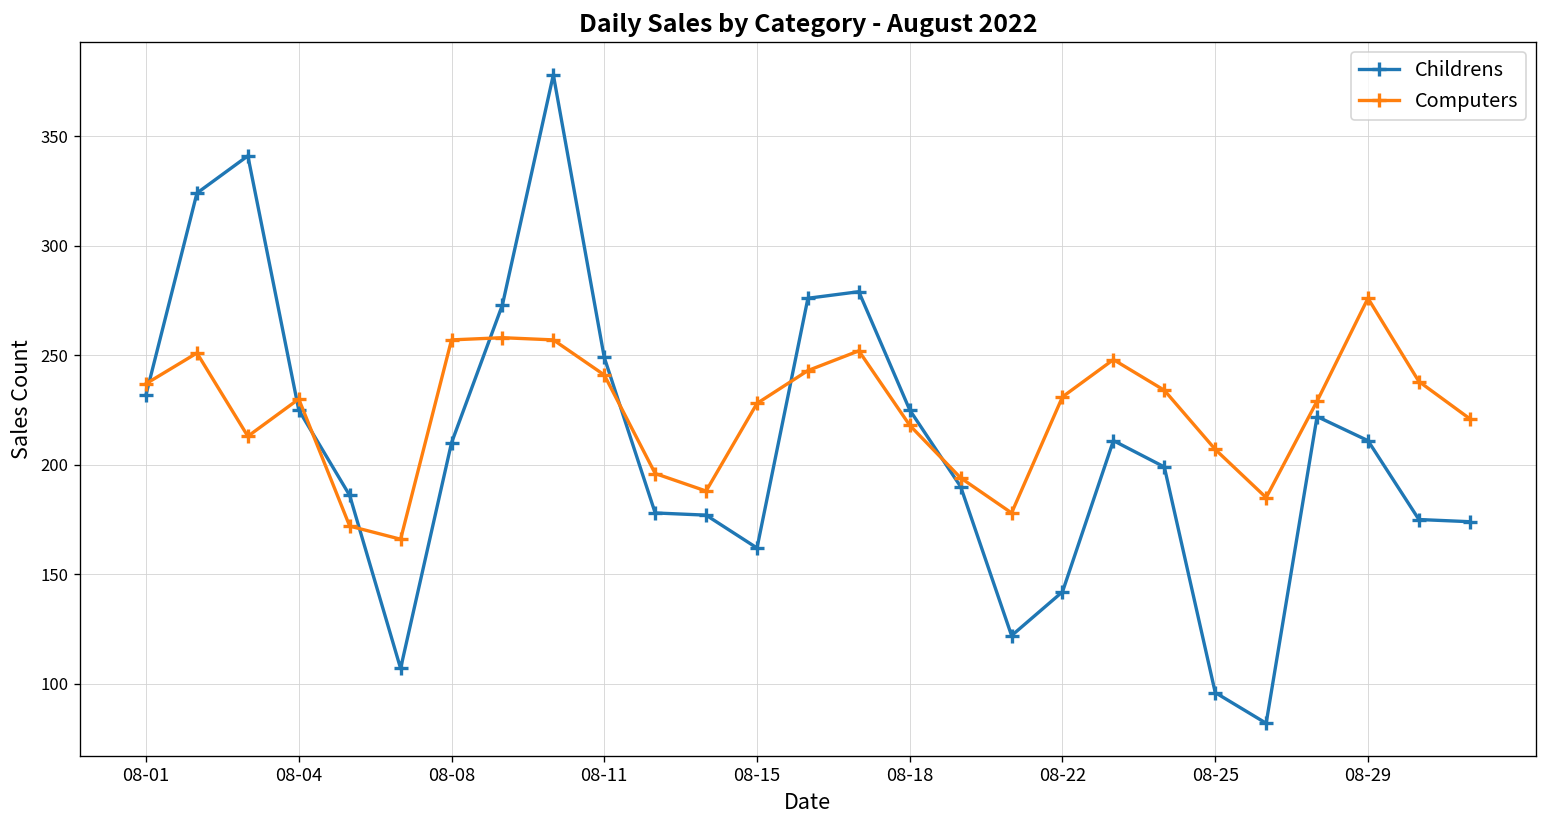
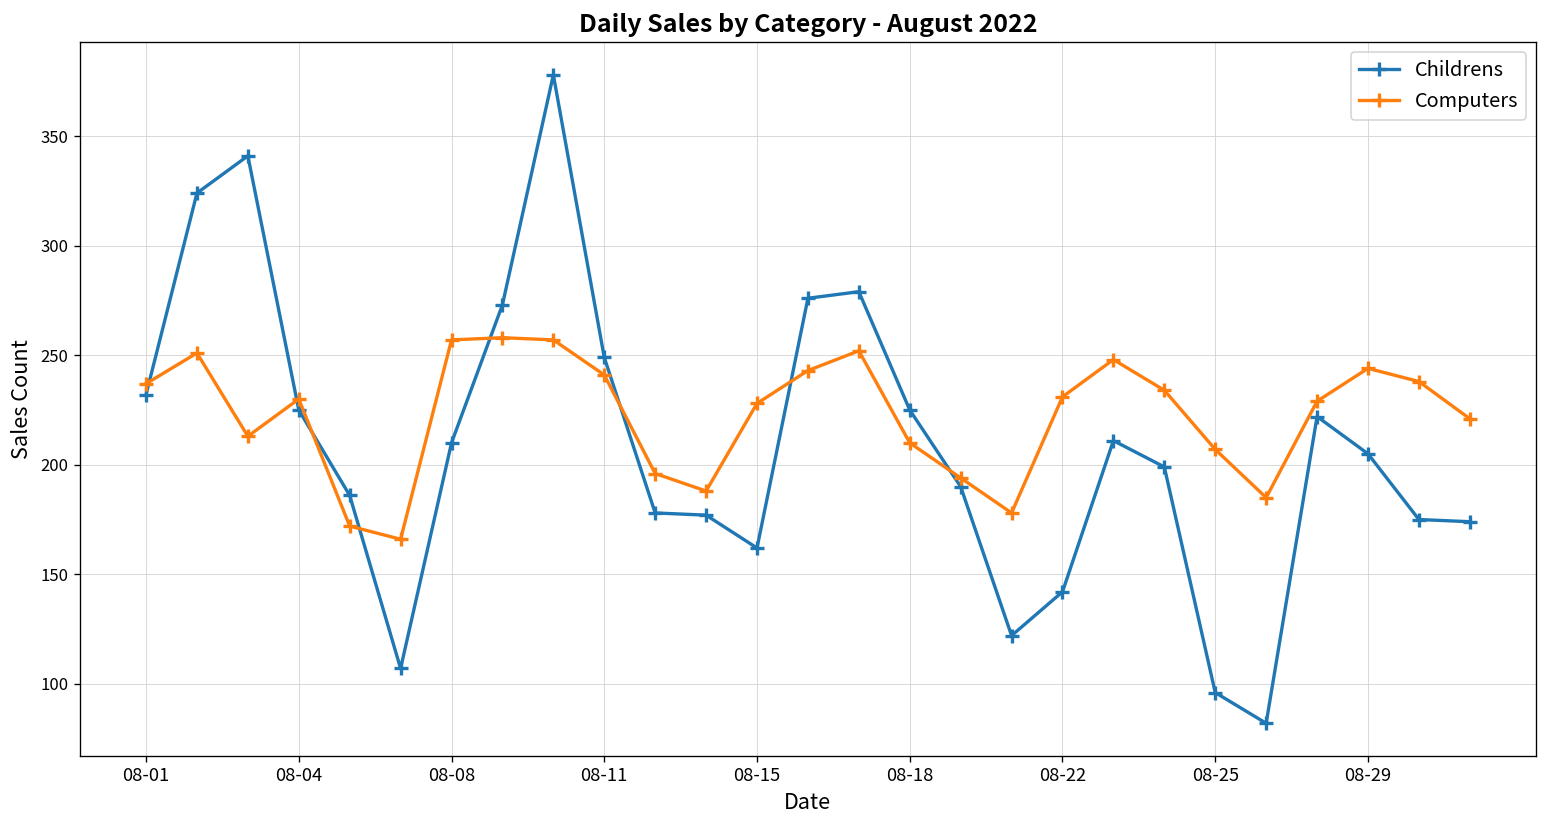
Computers, 08-18: 218 -> 210
Childrens, 08-29: 211 -> 205
Computers, 08-29: 276 -> 244
